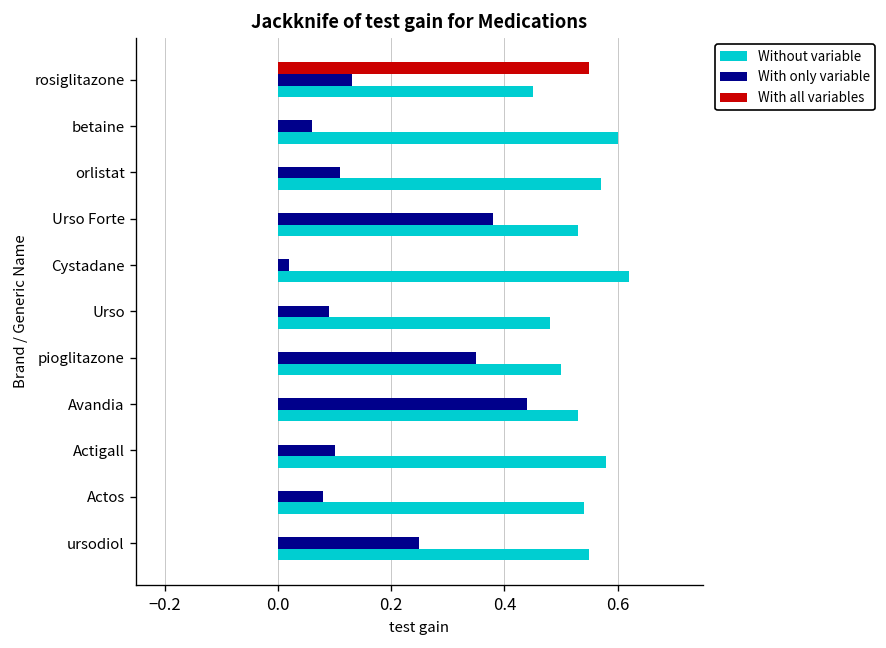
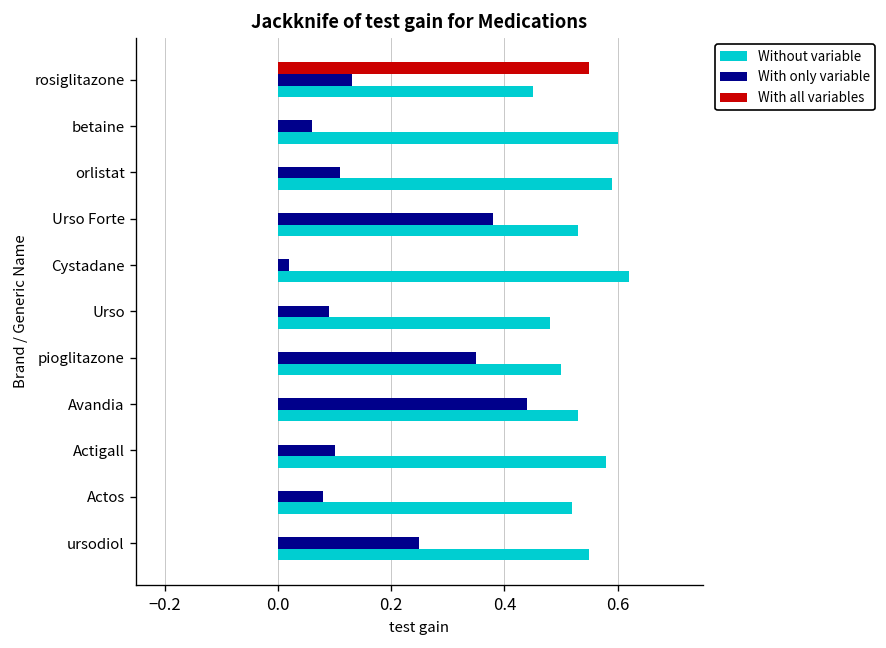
Without variable, orlistat: 0.57 -> 0.59
Without variable, Actos: 0.54 -> 0.52
